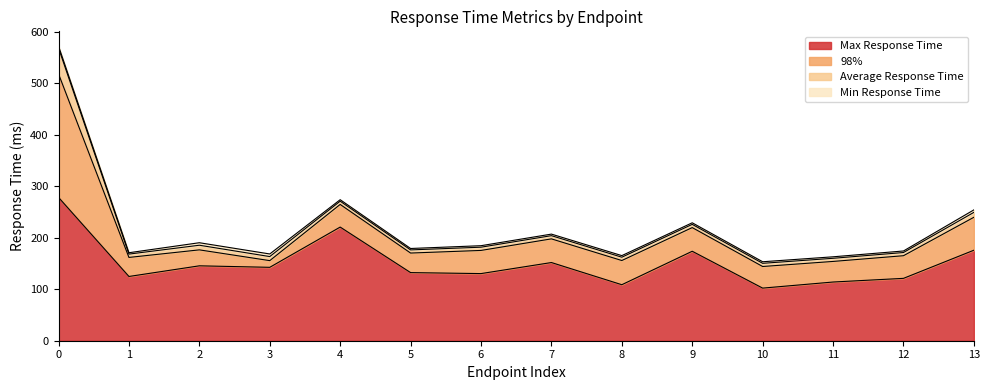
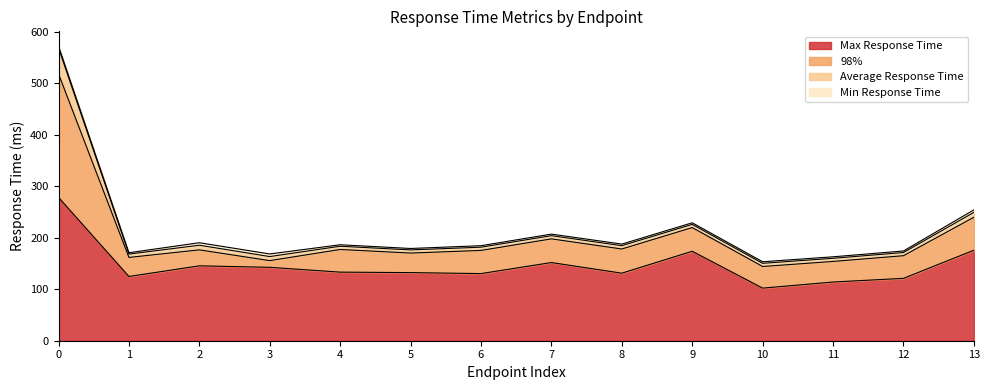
Max Response Time, 4: 220 -> 130
Max Response Time, 8: 110 -> 130
